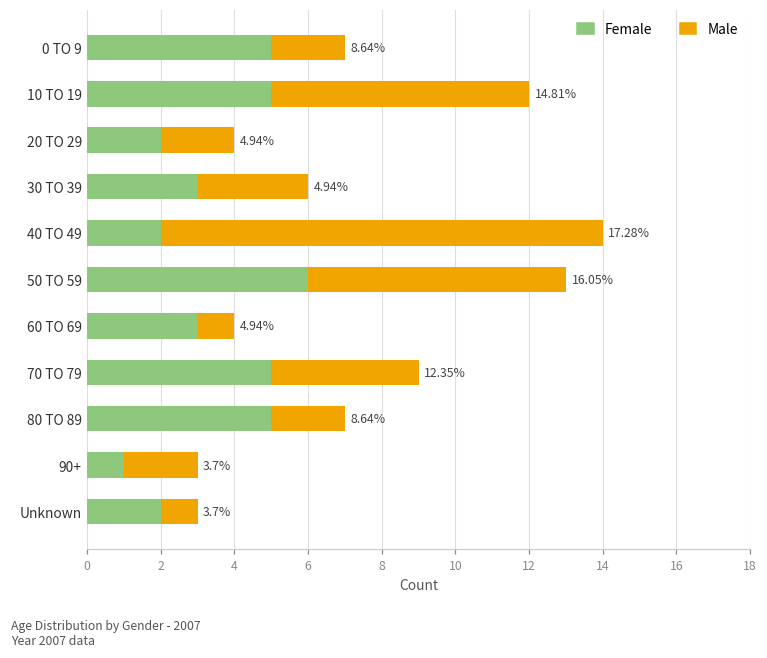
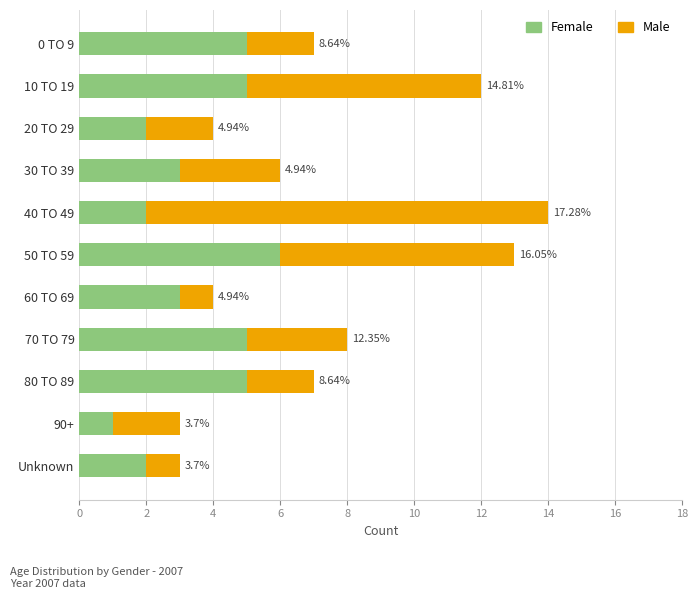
Male, 70 TO 79: 4 -> 3
